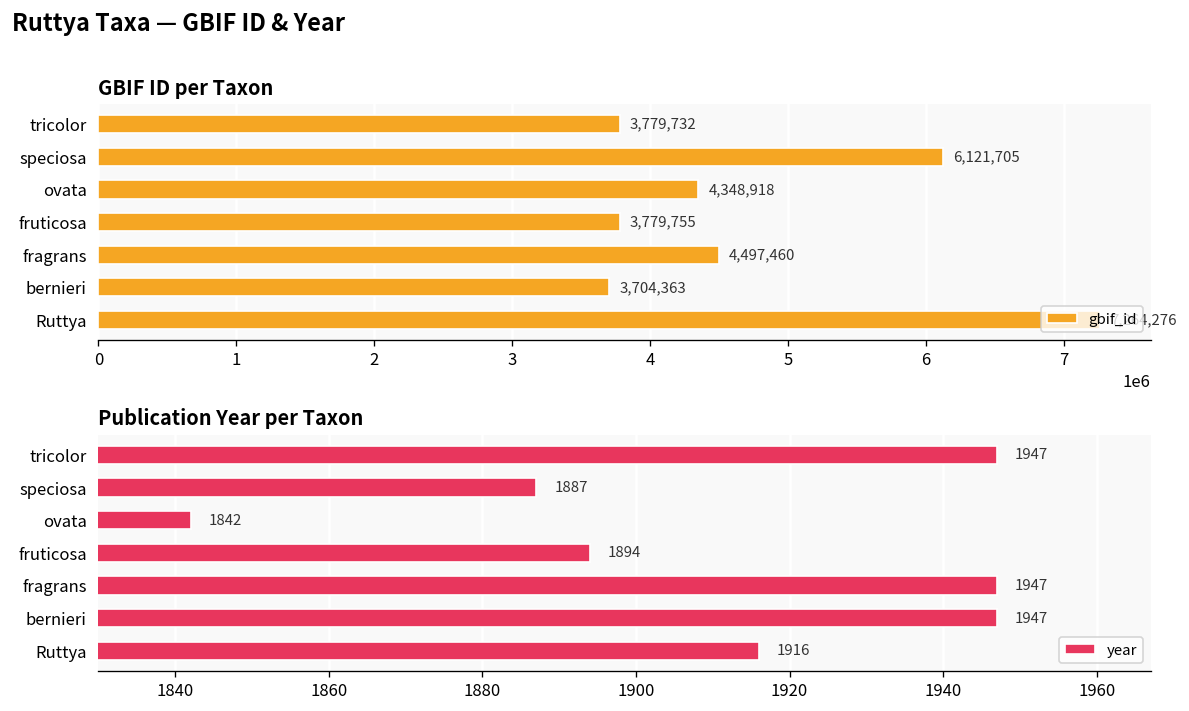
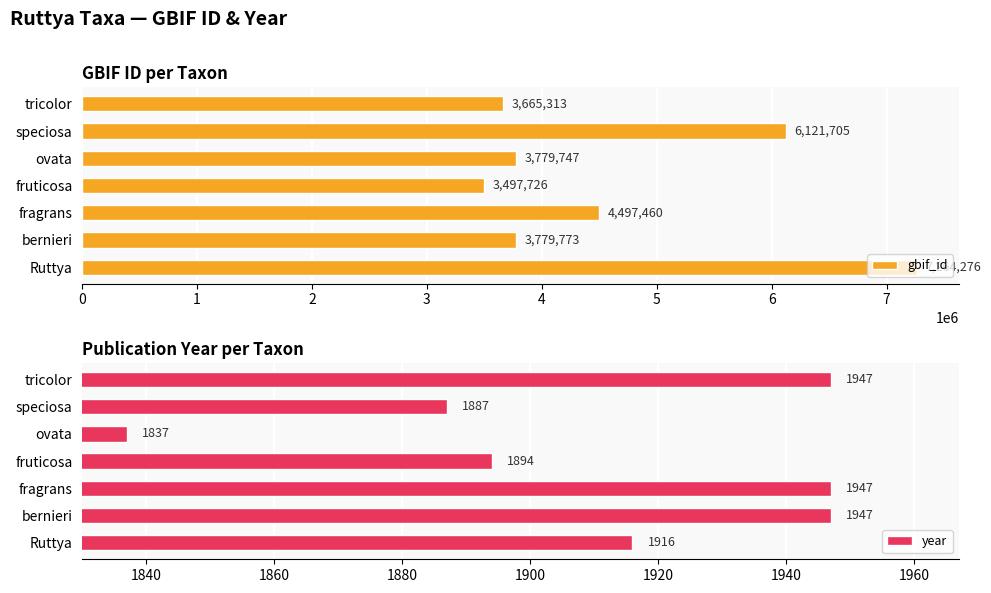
GBIF ID per Taxon, tricolor: 3,779,732 -> 3,665,313
GBIF ID per Taxon, ovata: 4,348,918 -> 3,779,747
GBIF ID per Taxon, fruticosa: 3,779,755 -> 3,497,726
GBIF ID per Taxon, bernieri: 3,704,363 -> 3,779,773
Publication Year per Taxon, ovata: 1842 -> 1837
